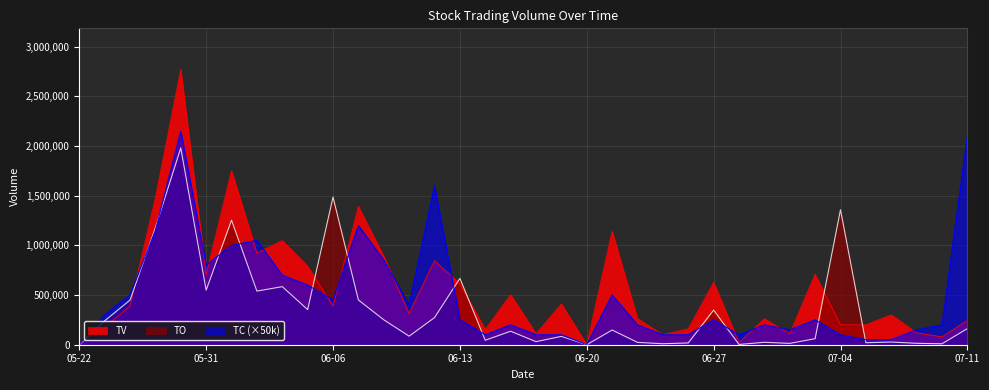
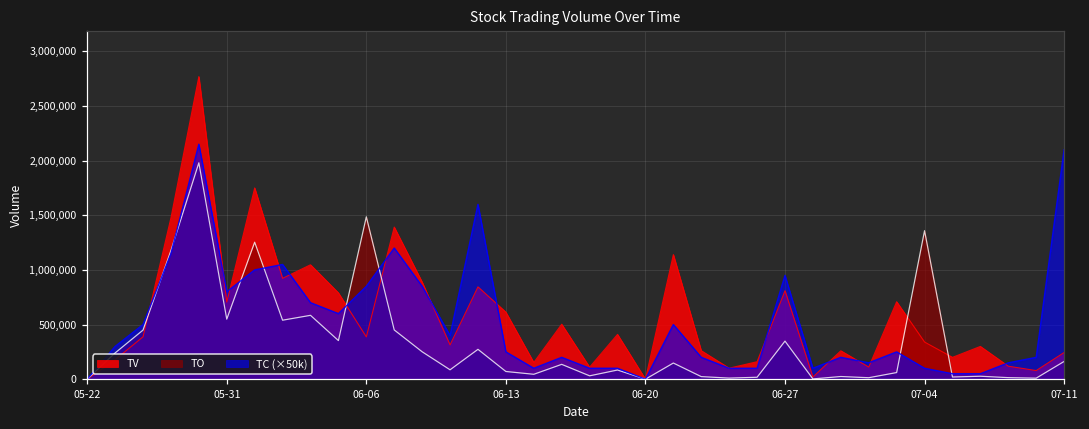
TC (×50k), 06-06: 500,000 -> 900,000
TO, 06-13: 700,000 -> 100,000
TV, 06-27: 600,000 -> 800,000
TC (×50k), 06-27: 300,000 -> 1,000,000
TV, 07-04: 200,000 -> 300,000
